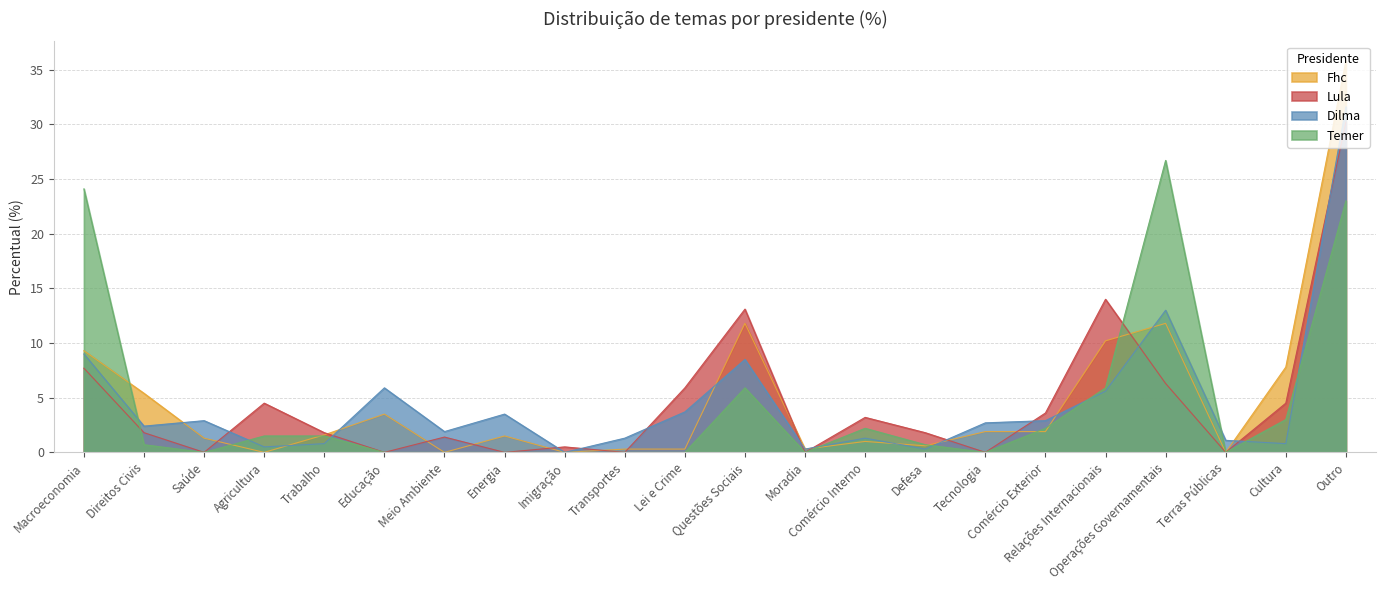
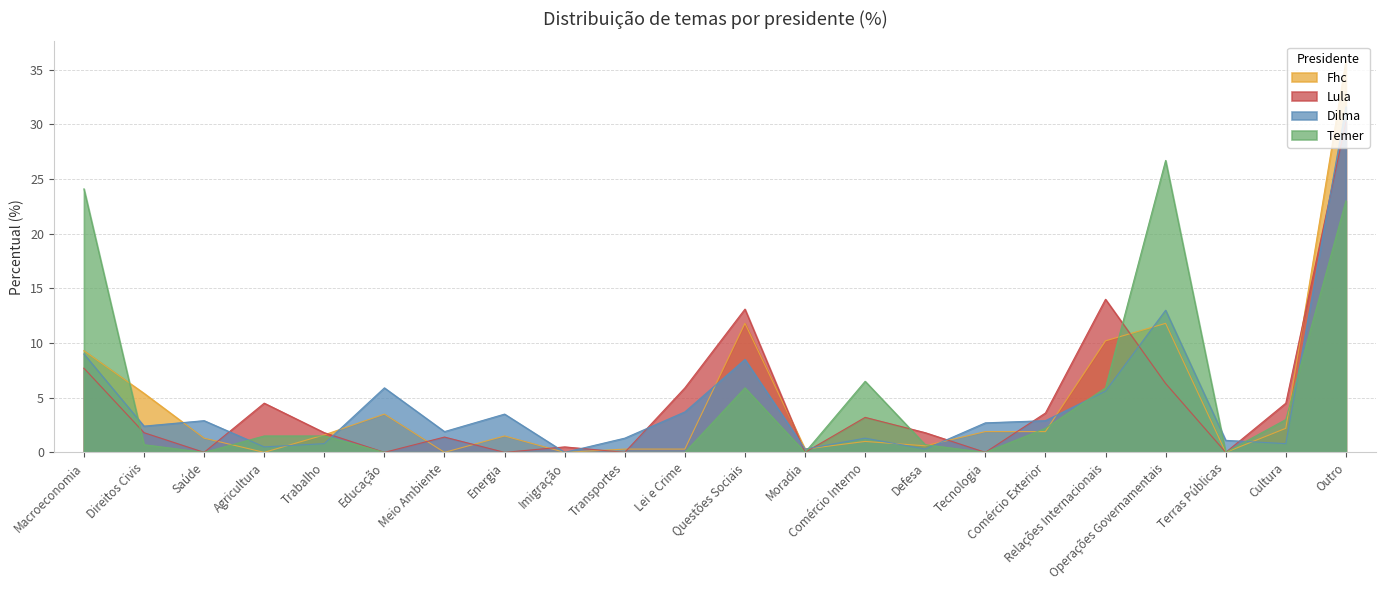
Temer, Comércio Interno: 2.2 -> 6.5
Fhc, Cultura: 7.8 -> 2.2
